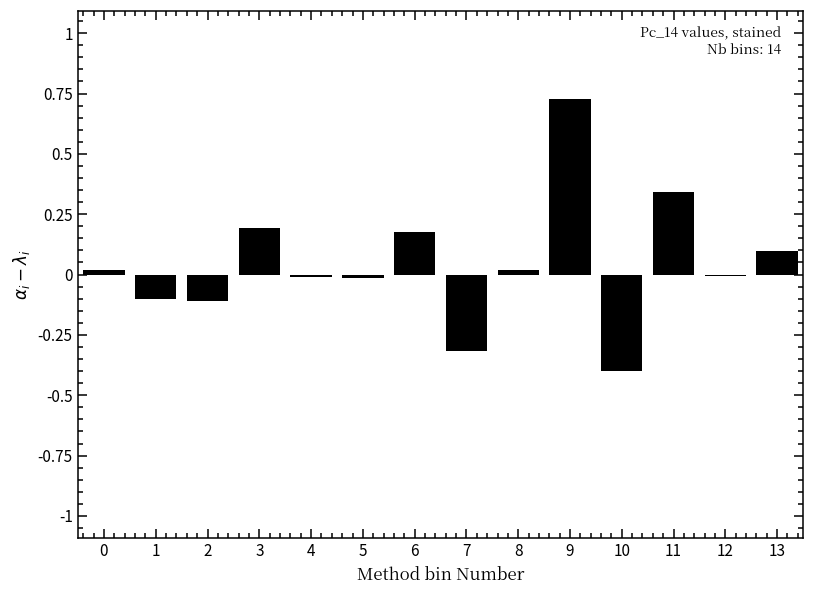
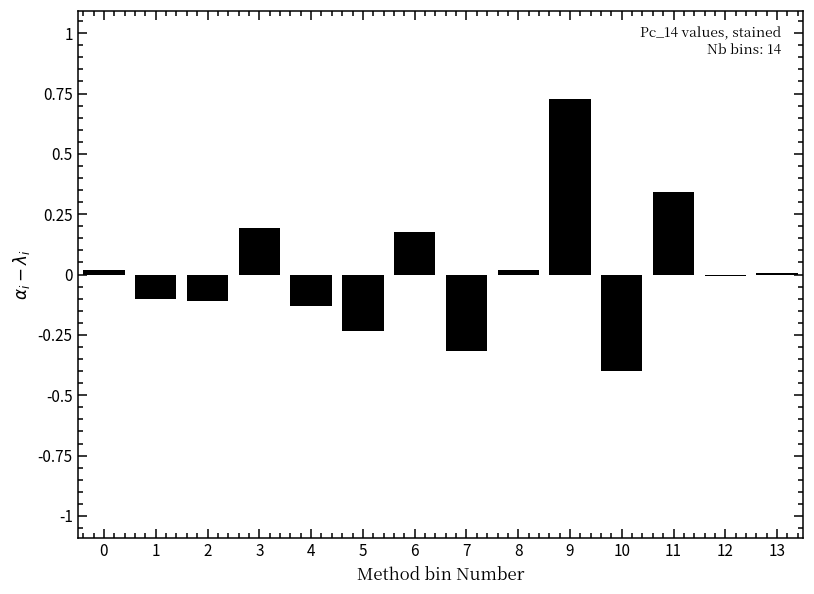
4: -0.01 -> -0.13
5: -0.02 -> -0.23
13: 0.10 -> 0.01
